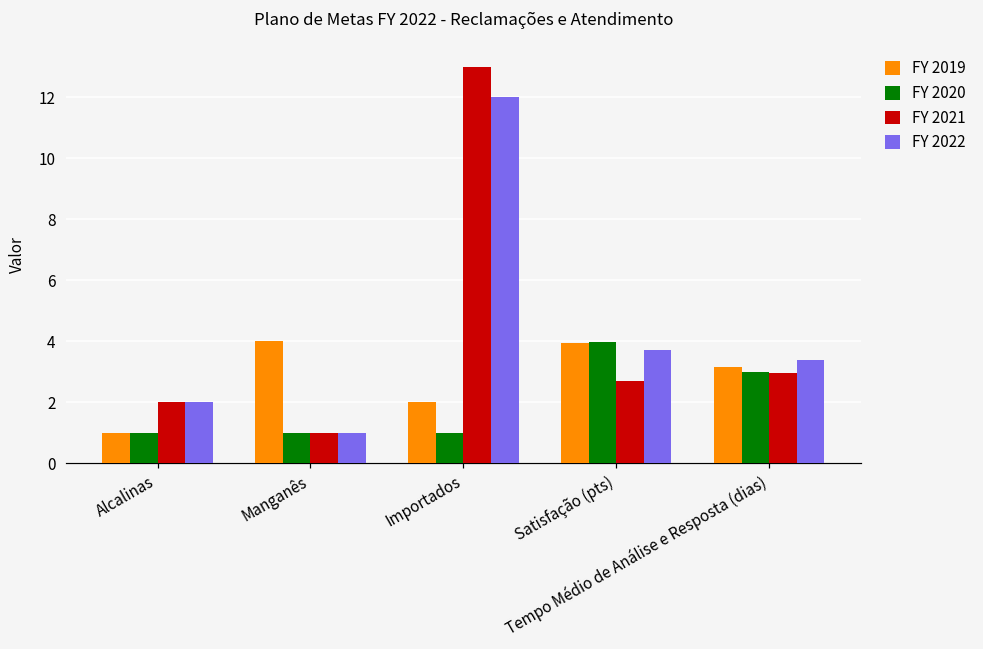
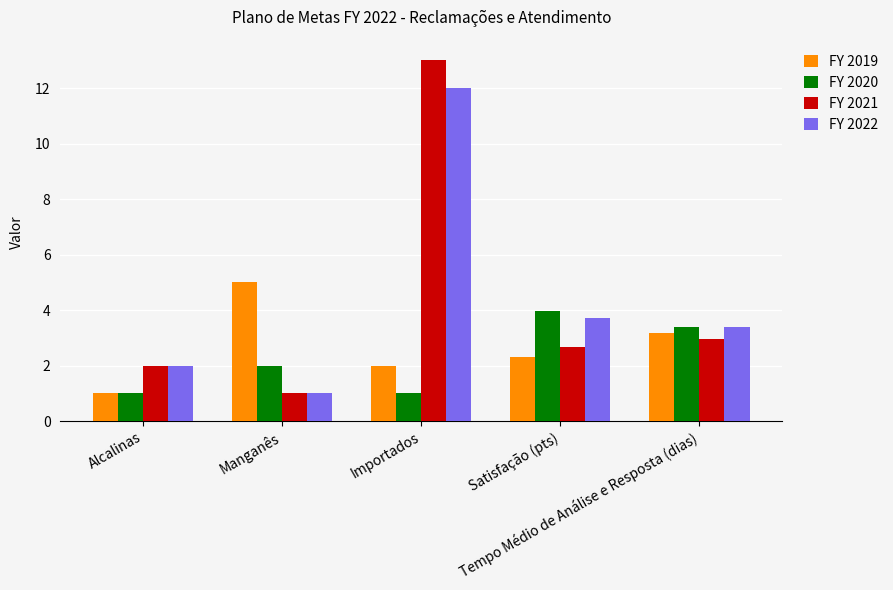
FY 2019, Manganês: 4 -> 5
FY 2020, Manganês: 1 -> 2
FY 2019, Satisfação (pts): 3.9 -> 2.3
FY 2020, Tempo Médio de Análise e Resposta (dias): 3.0 -> 3.4
